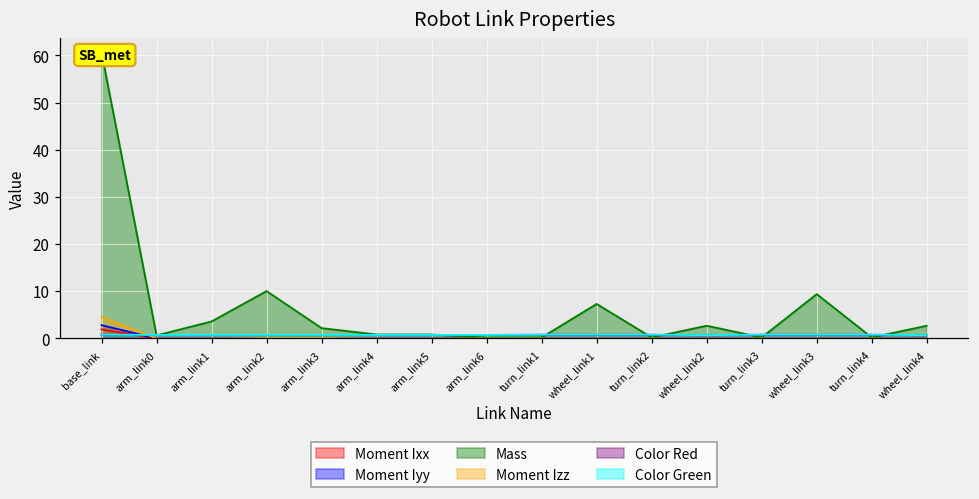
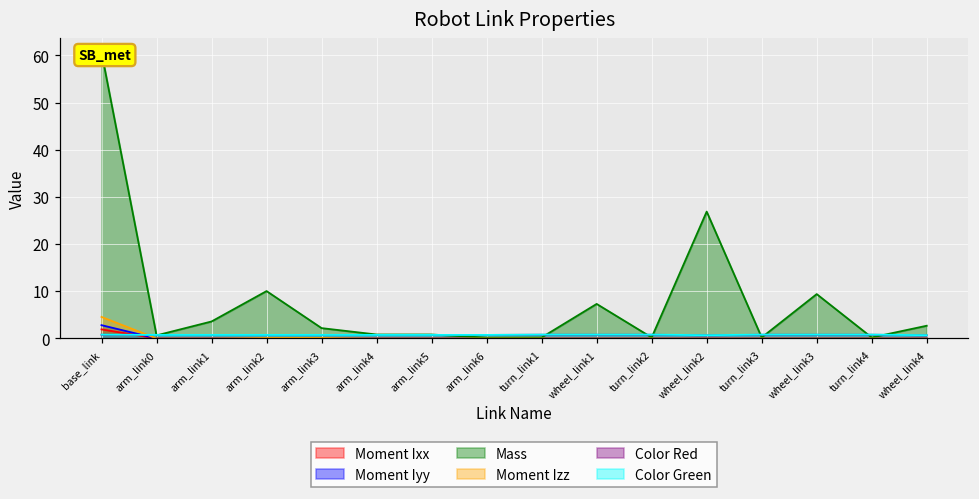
Mass, wheel_link2: 3 -> 27
